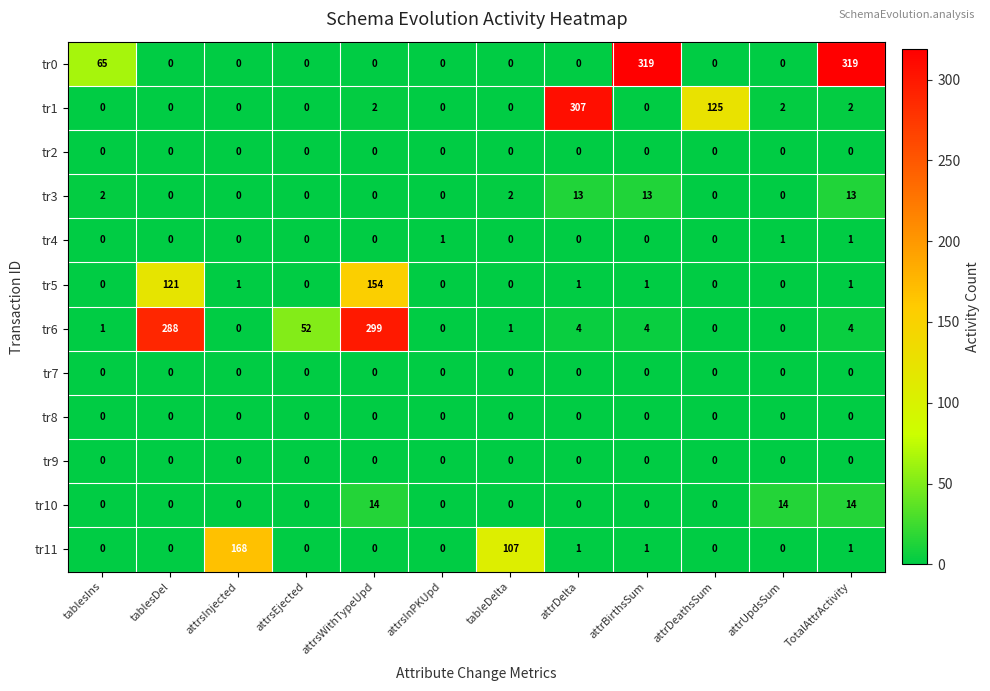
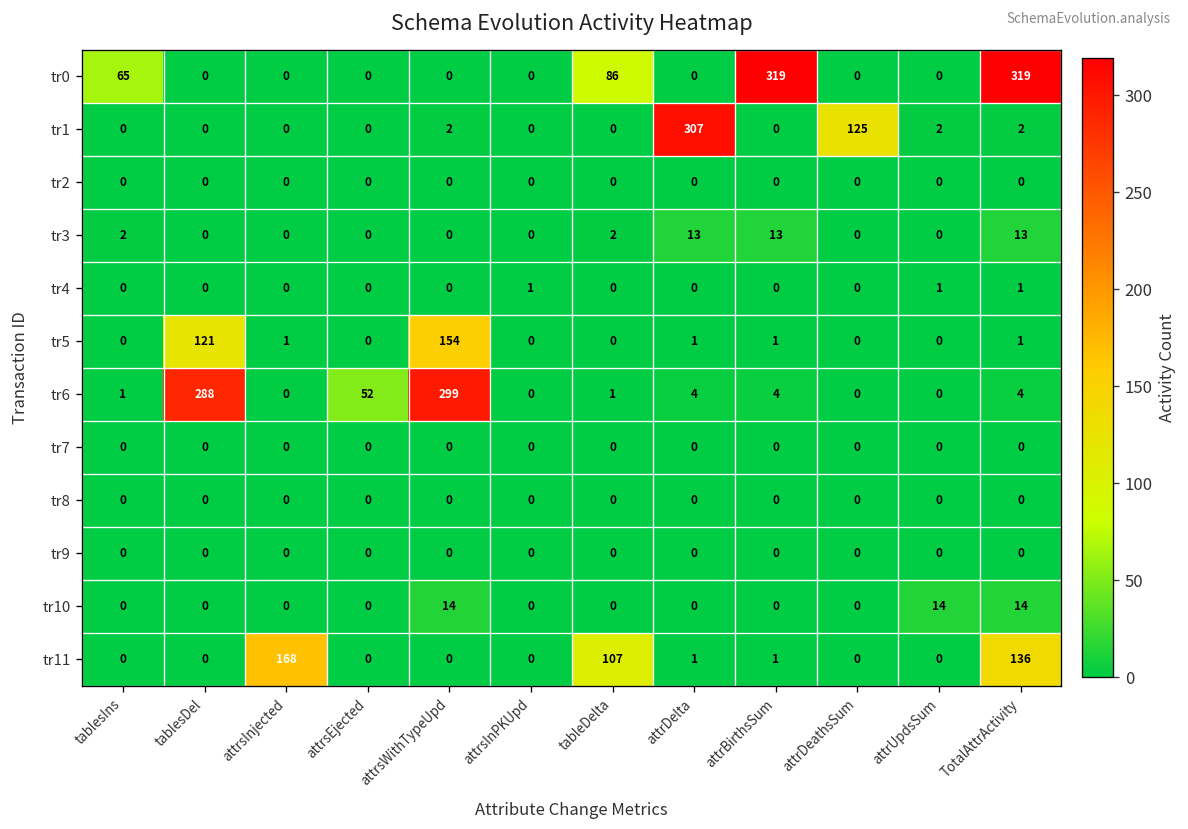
tr0, tableDelta: 0 -> 86
tr11, TotalAttrActivity: 1 -> 136
